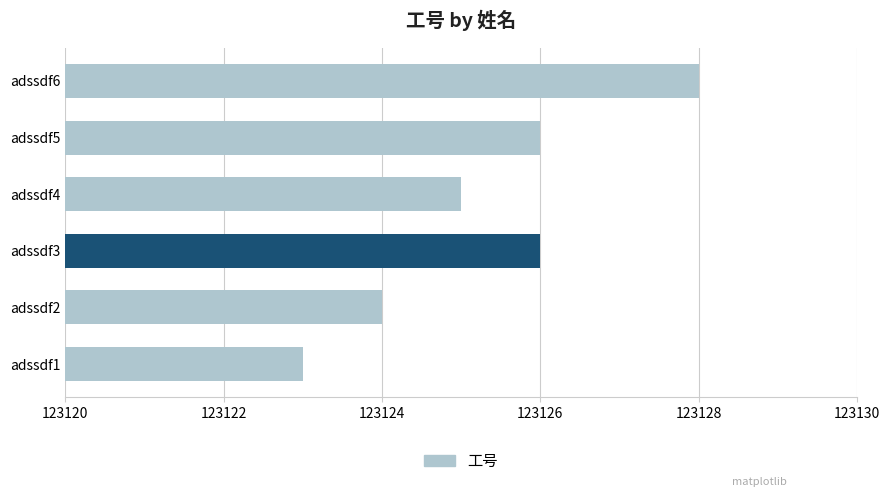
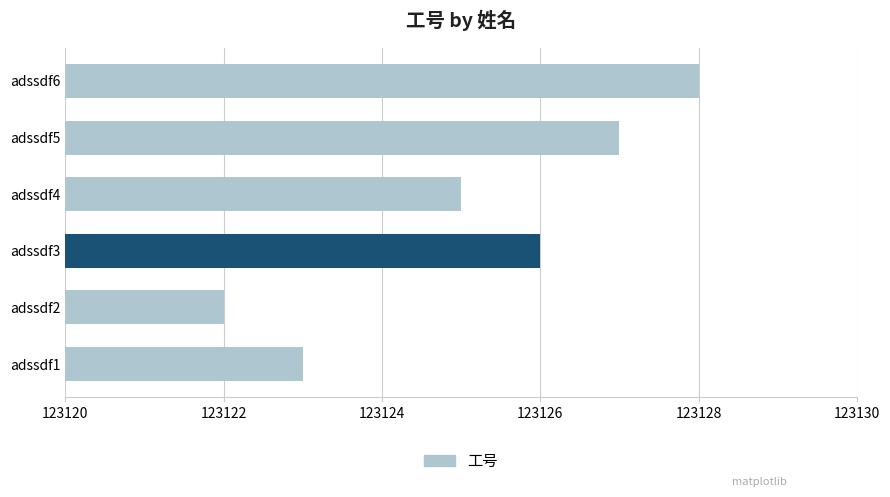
adssdf5: 123126 -> 123127
adssdf2: 123124 -> 123122
